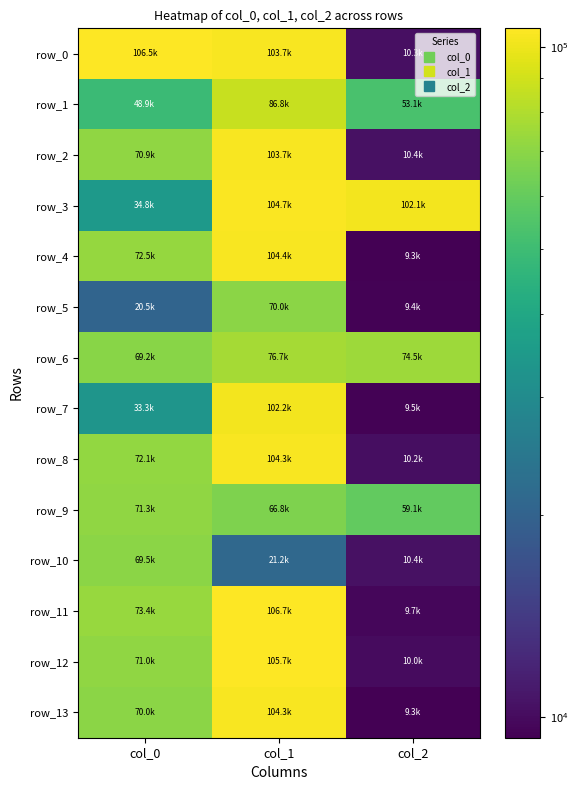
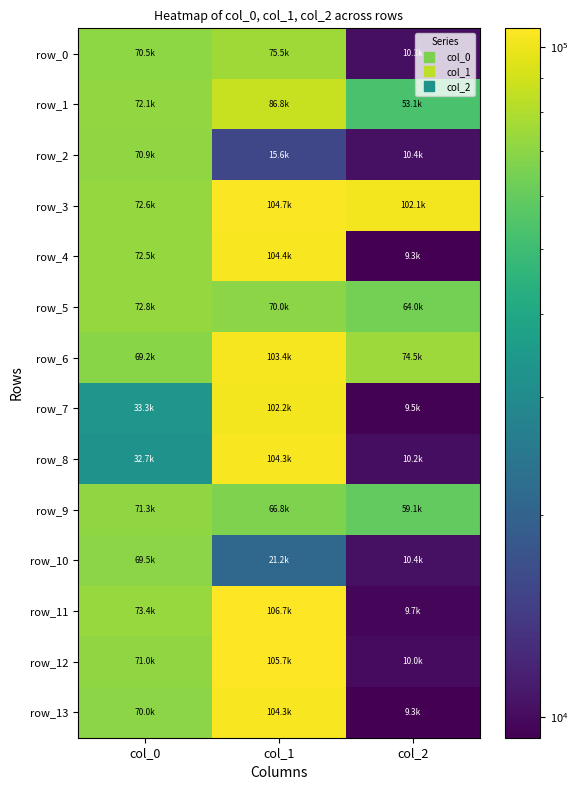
row_0, col_0: 106.5k -> 70.5k
row_0, col_1: 103.7k -> 75.5k
row_1, col_0: 48.9k -> 72.1k
row_2, col_1: 103.7k -> 15.6k
row_3, col_0: 34.8k -> 72.6k
row_5, col_0: 20.5k -> 72.8k
row_5, col_2: 9.4k -> 64.0k
row_6, col_1: 76.7k -> 103.4k
row_8, col_0: 72.1k -> 32.7k
